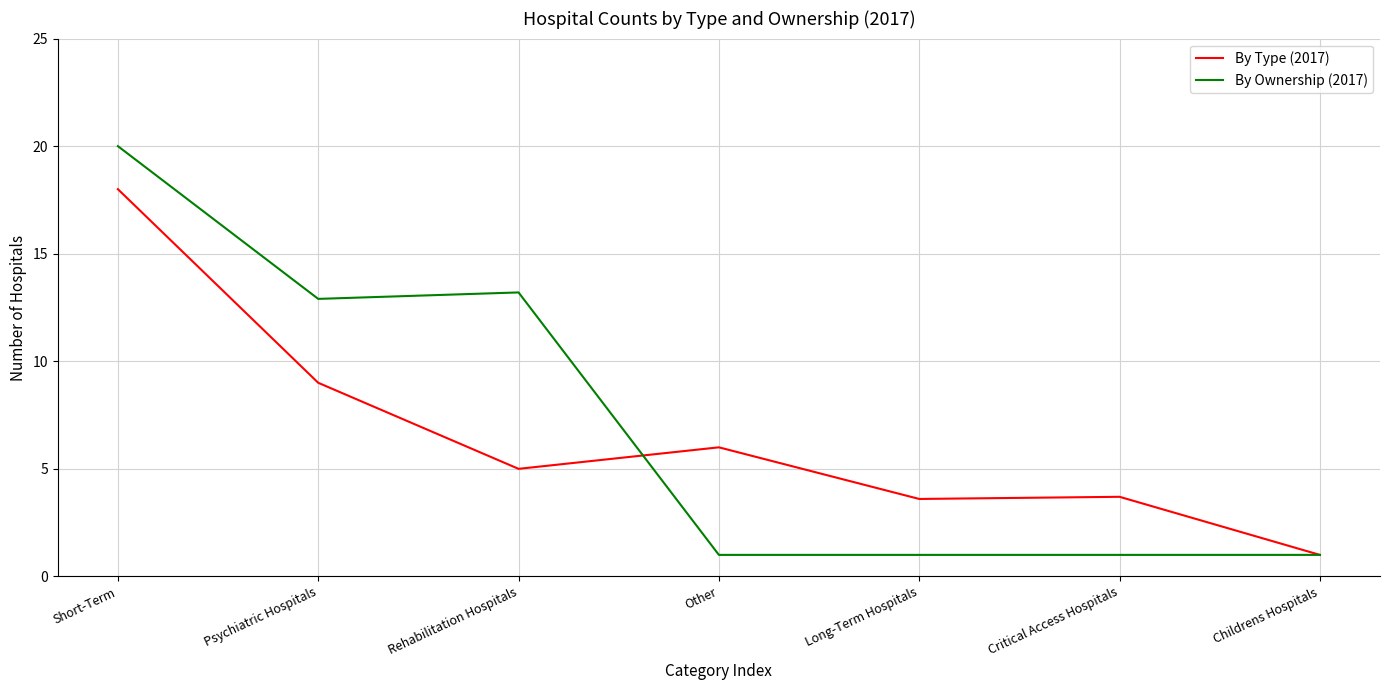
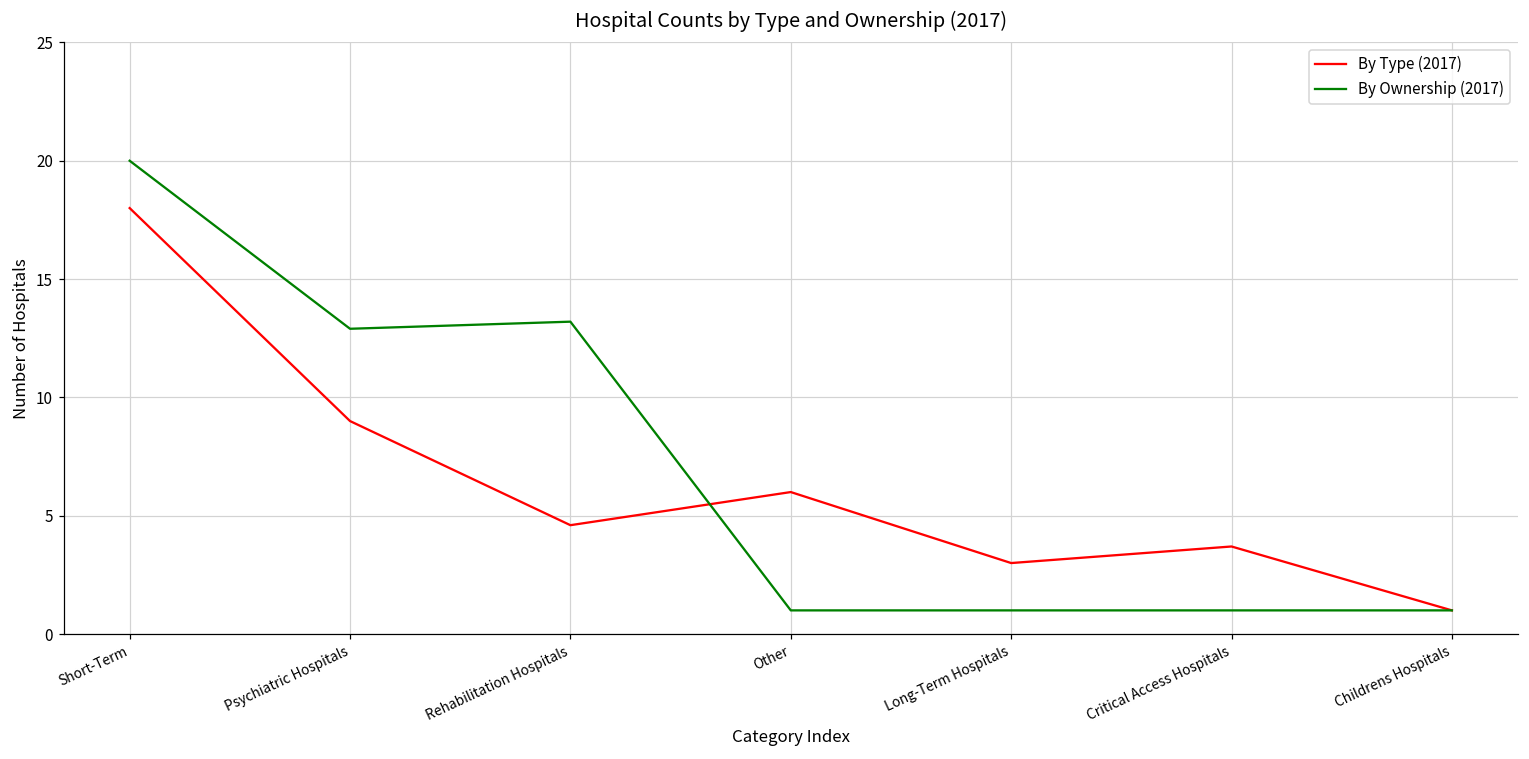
By Type (2017), Rehabilitation Hospitals: 5.0 -> 4.6
By Type (2017), Long-Term Hospitals: 3.6 -> 3.0
